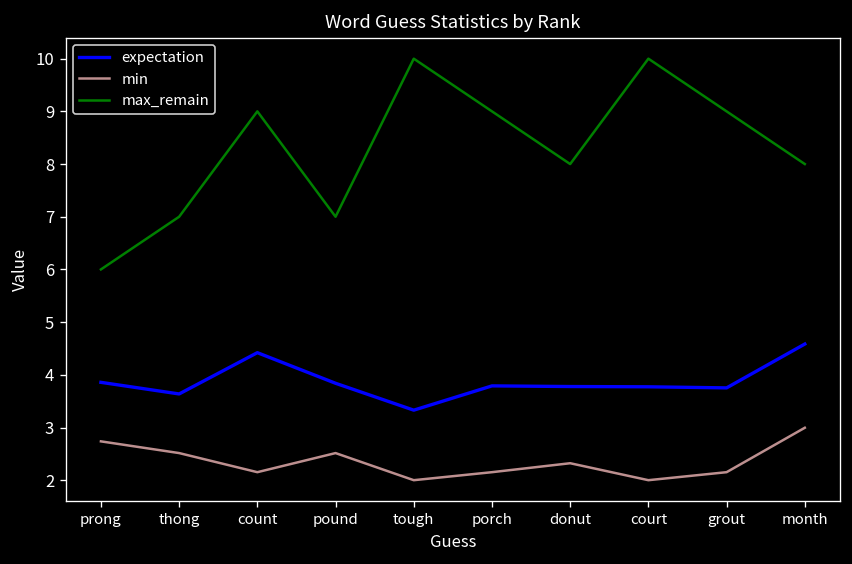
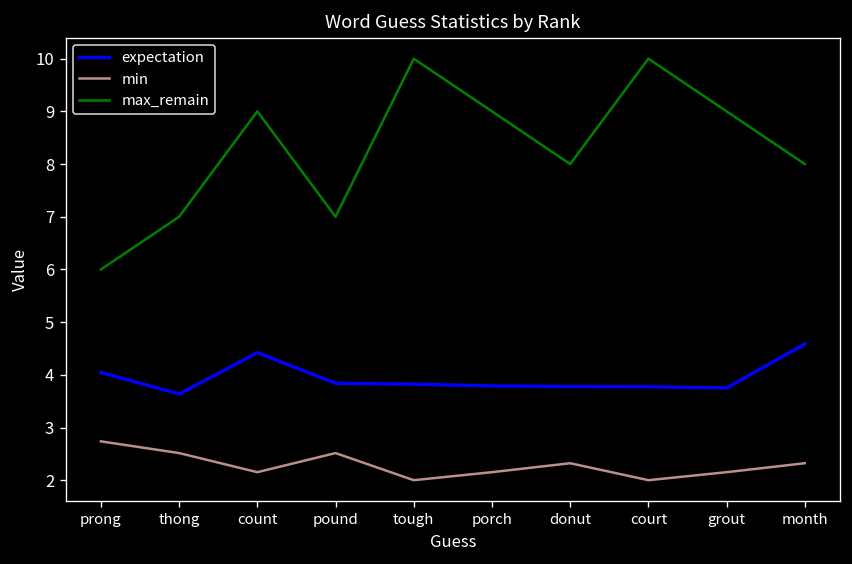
expectation, prong: 3.9 -> 4.0
expectation, tough: 3.3 -> 3.8
min, month: 3.0 -> 2.3
